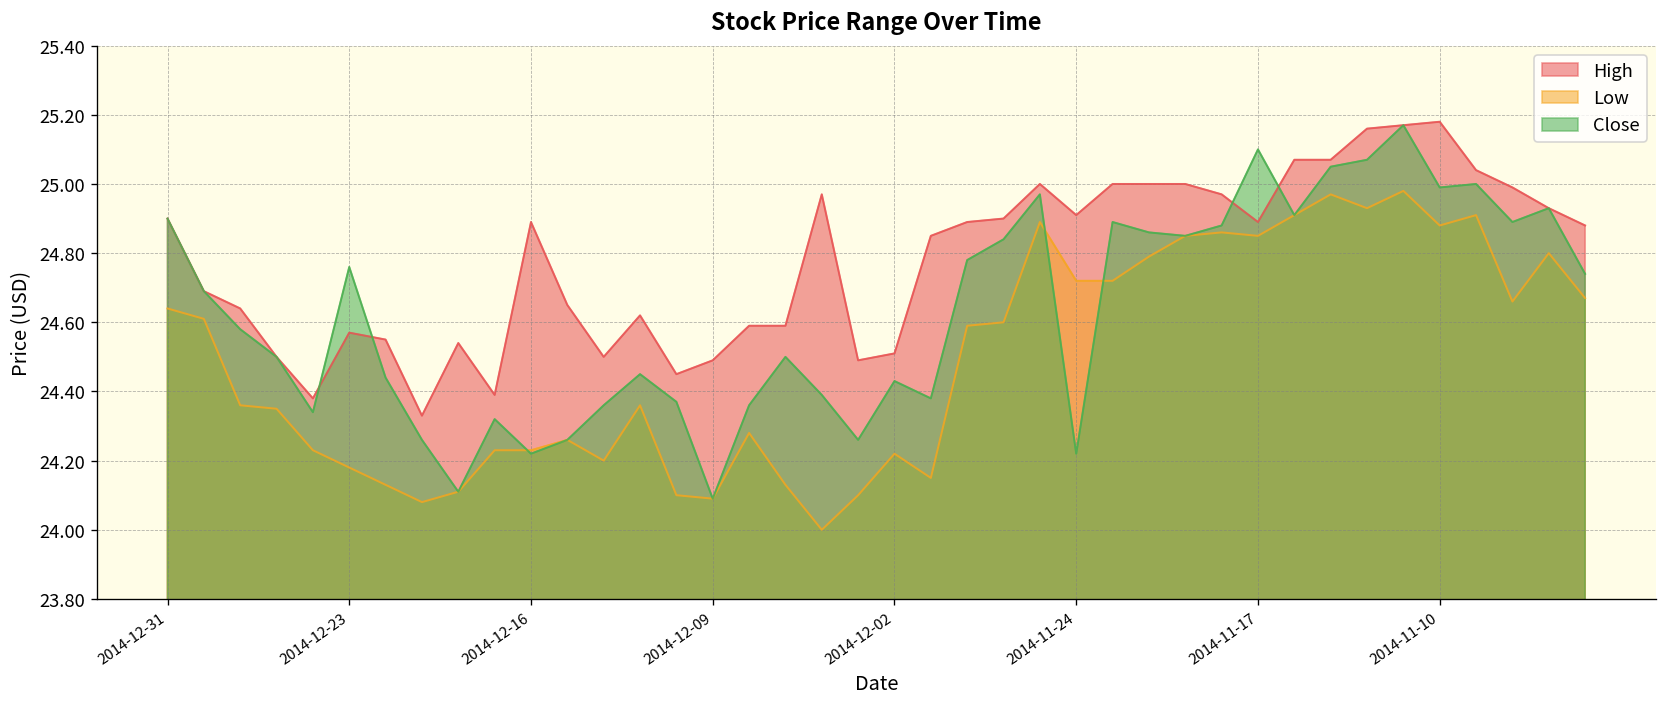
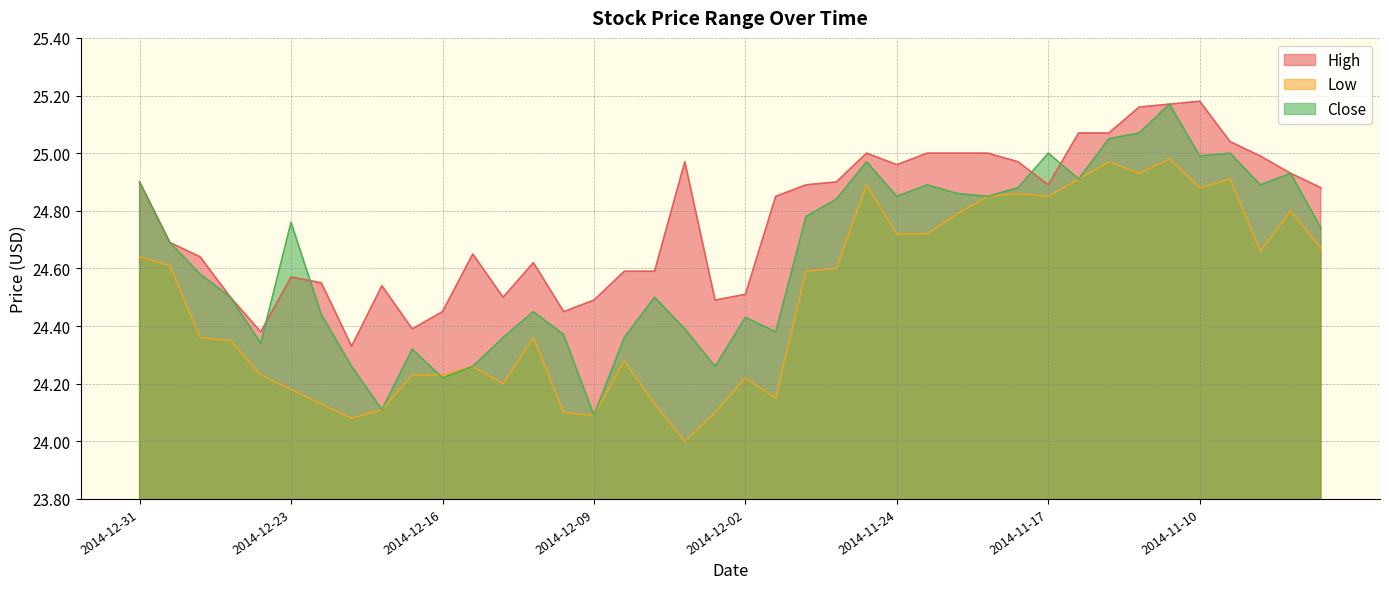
High, 2014-12-16: 24.89 -> 24.45
High, 2014-11-24: 24.91 -> 24.96
Close, 2014-11-24: 24.22 -> 24.85
Close, 2014-11-17: 25.1 -> 25.0
